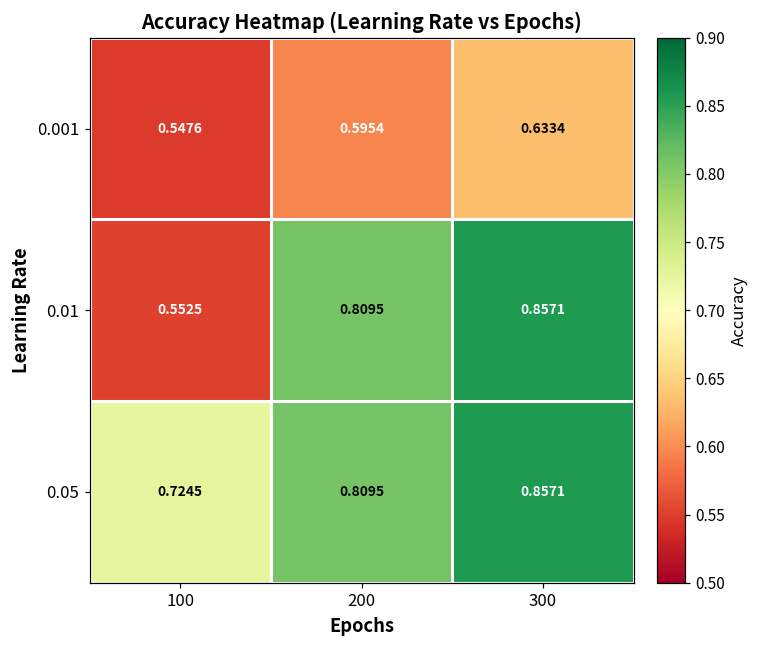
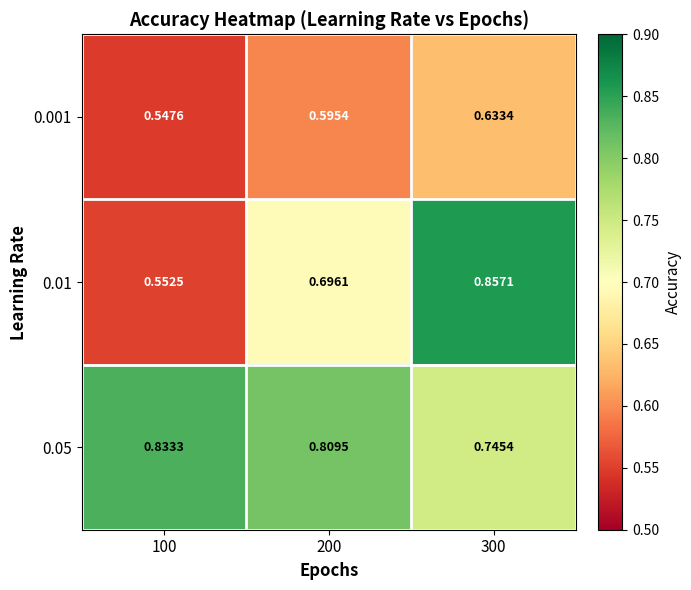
0.01, 200: 0.8095 -> 0.6961
0.05, 100: 0.7245 -> 0.8333
0.05, 300: 0.8571 -> 0.7454
